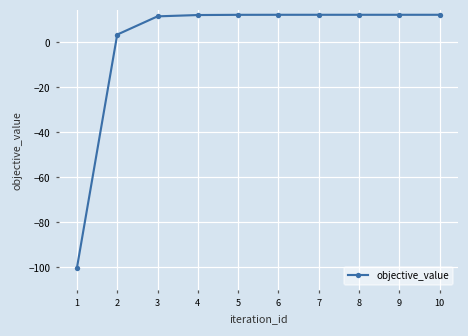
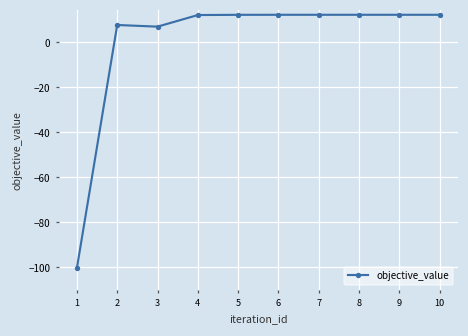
2: 3 -> 7
3: 11 -> 7
